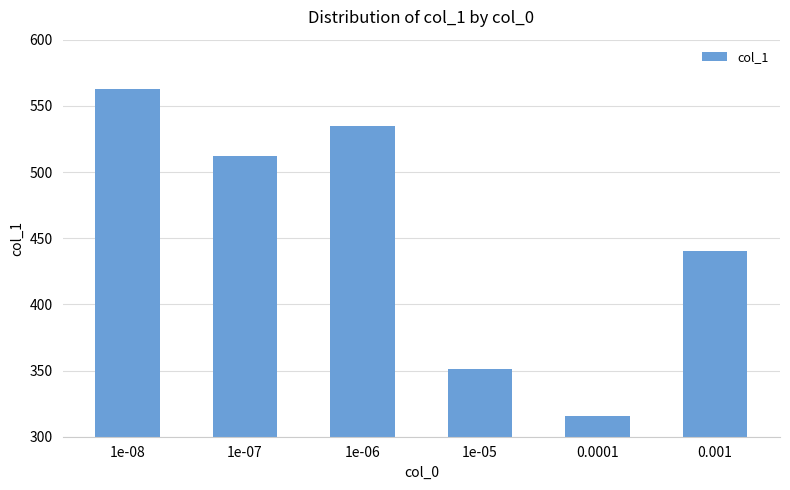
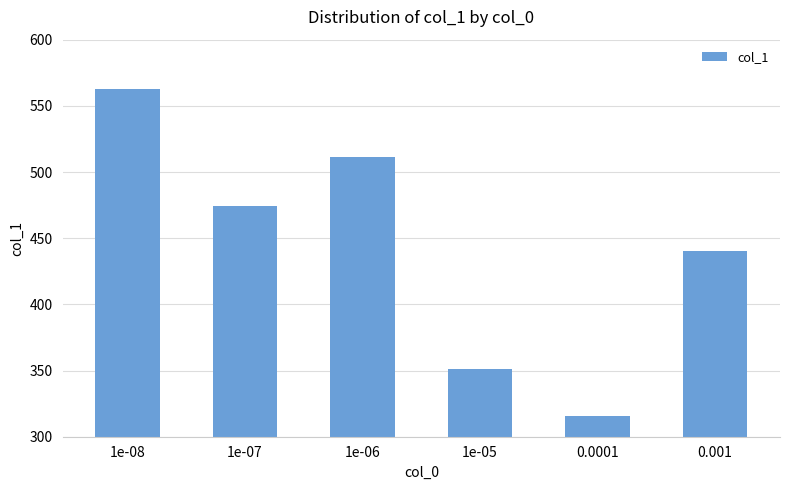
1e-07: 512 -> 474
1e-06: 535 -> 511
